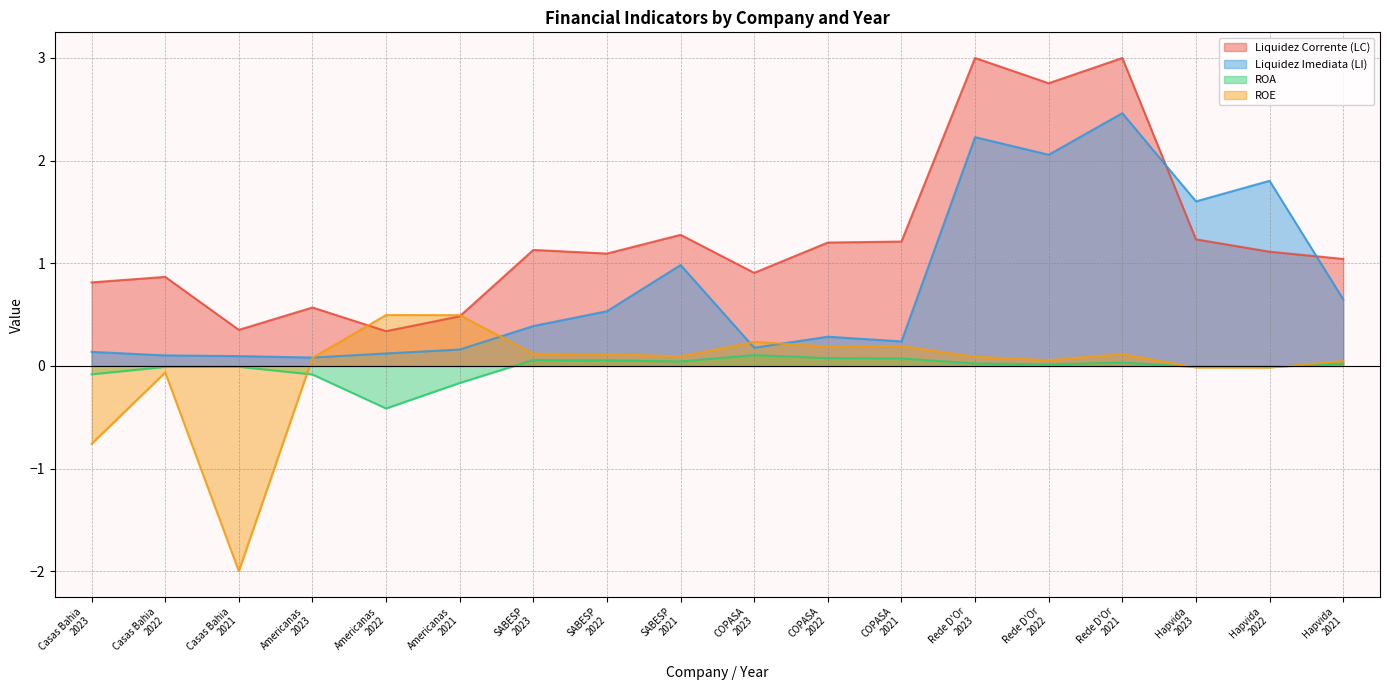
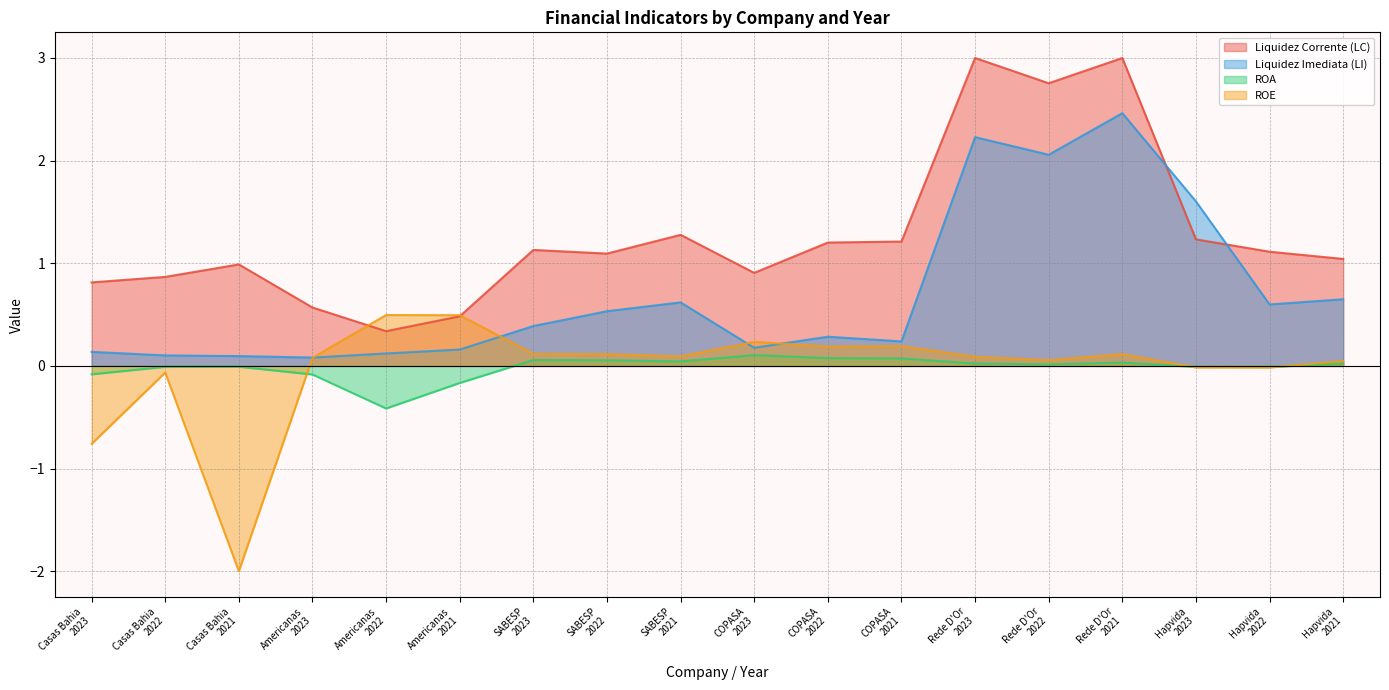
Liquidez Corrente (LC), Casas Bahia 2021: 0.35 -> 0.99
Liquidez Imediata (LI), SABESP 2021: 0.98 -> 0.62
Liquidez Imediata (LI), Hapvida 2022: 1.80 -> 0.60
